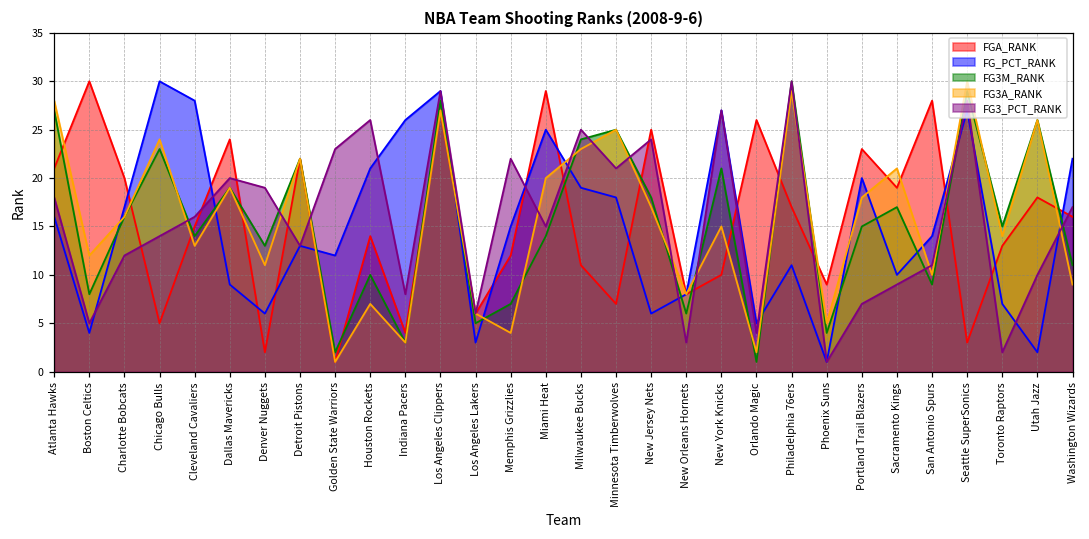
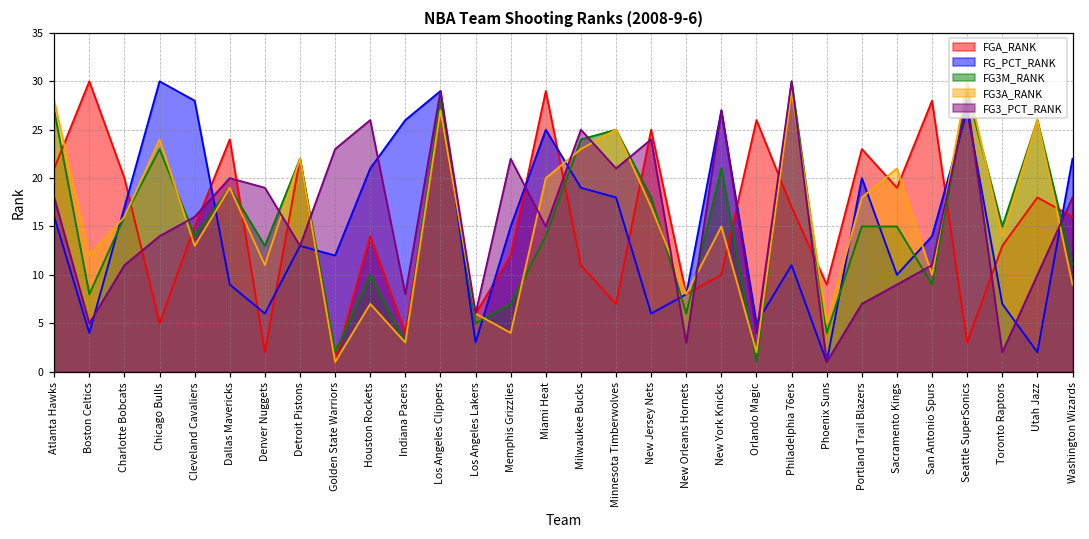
FG3_PCT_RANK, Charlotte Bobcats: 12 -> 11
FG3M_RANK, Sacramento Kings: 17 -> 15
FG3_PCT_RANK, Washington Wizards: 17 -> 18
